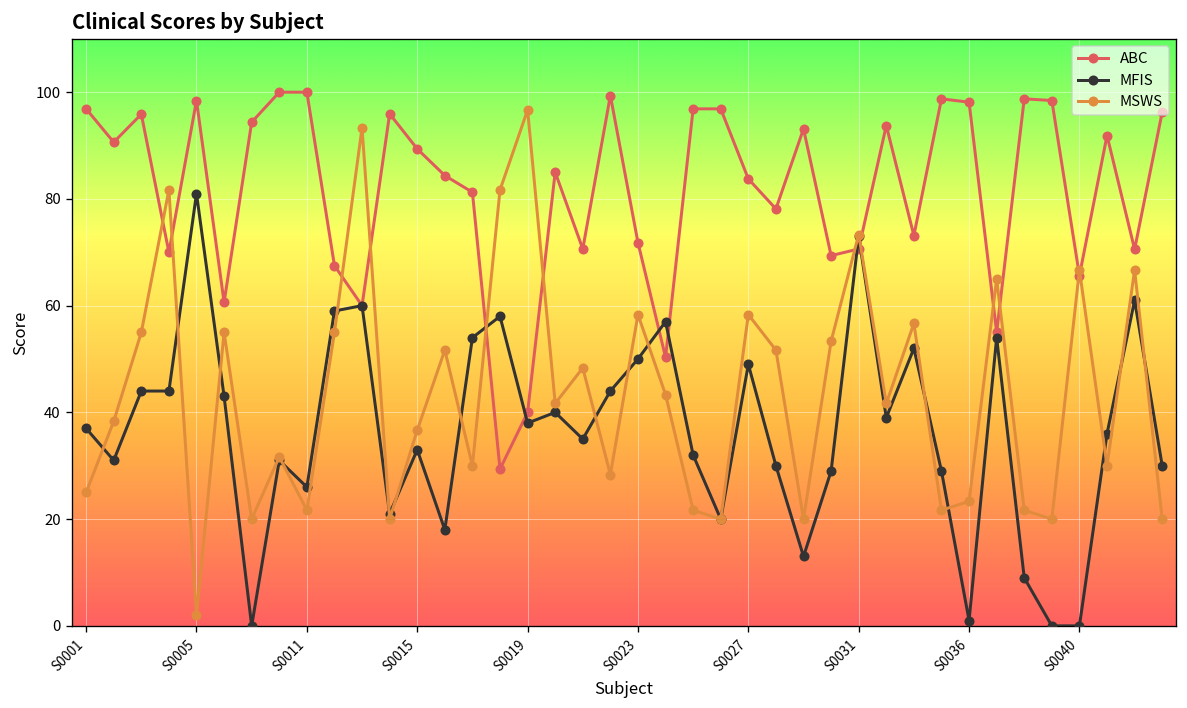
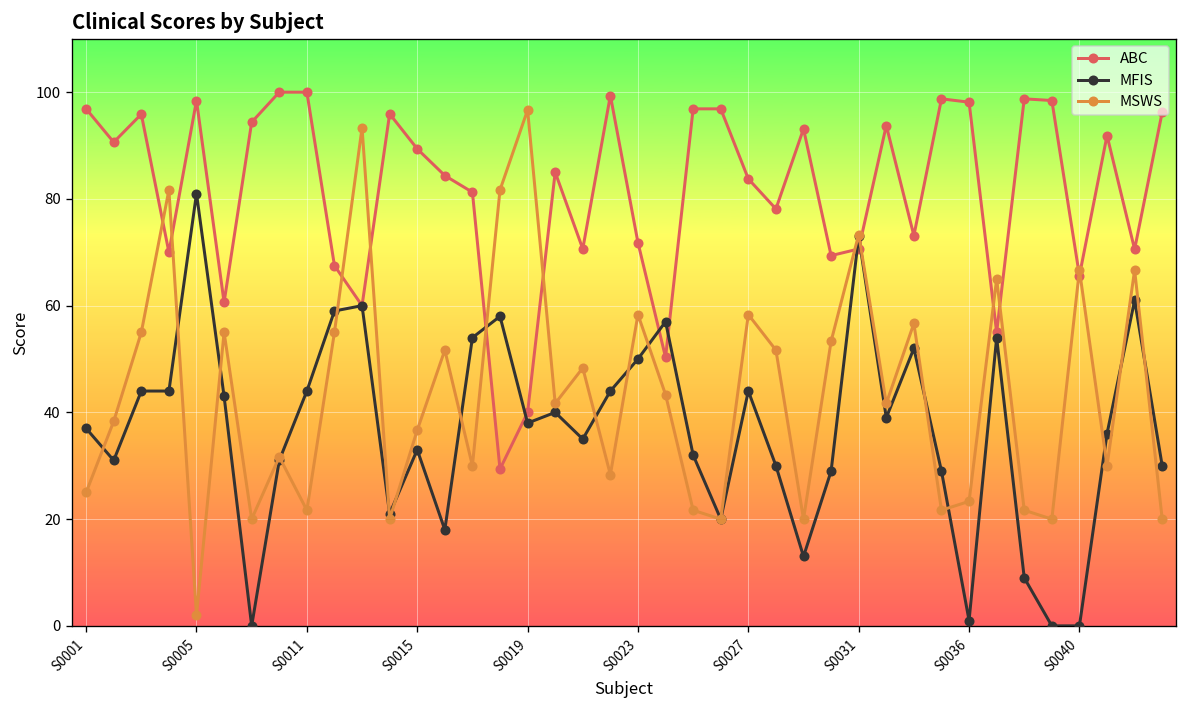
MFIS, S0011: 26 -> 44
MFIS, S0027: 49 -> 44
